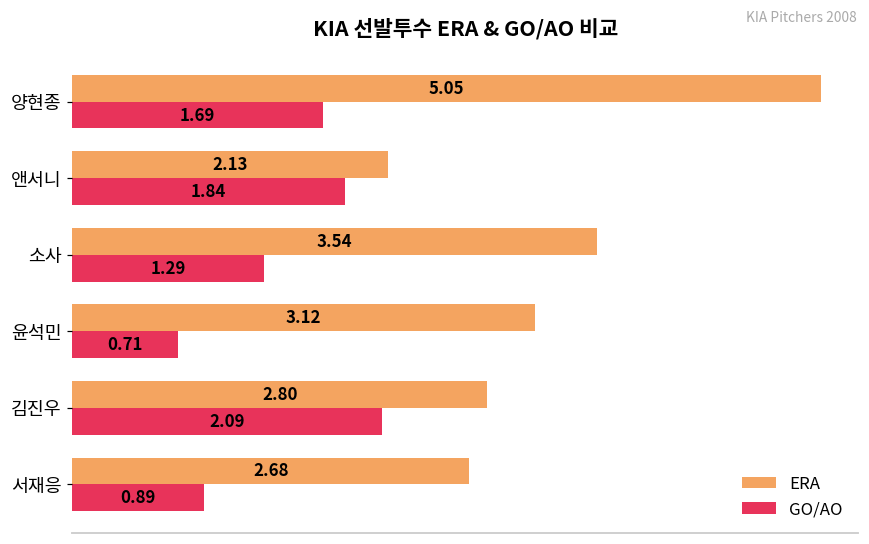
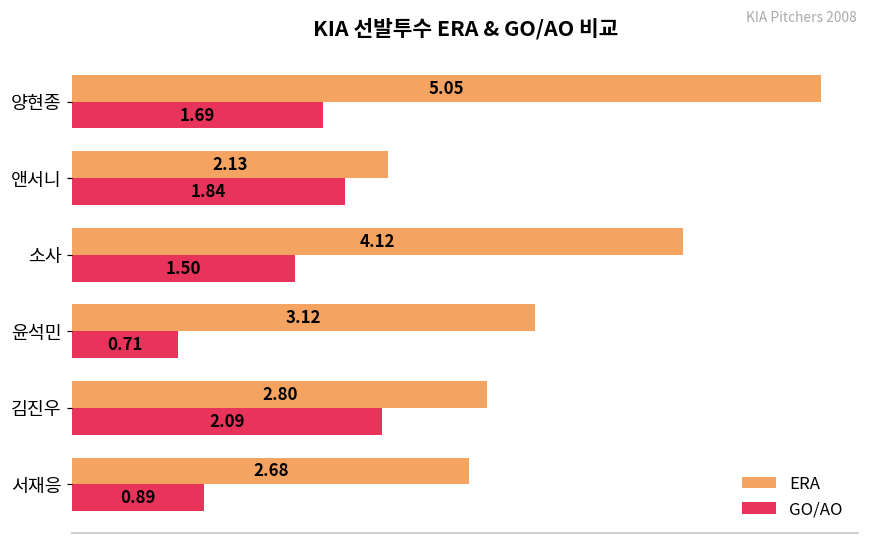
ERA, 소사: 3.54 -> 4.12
GO/AO, 소사: 1.29 -> 1.50
